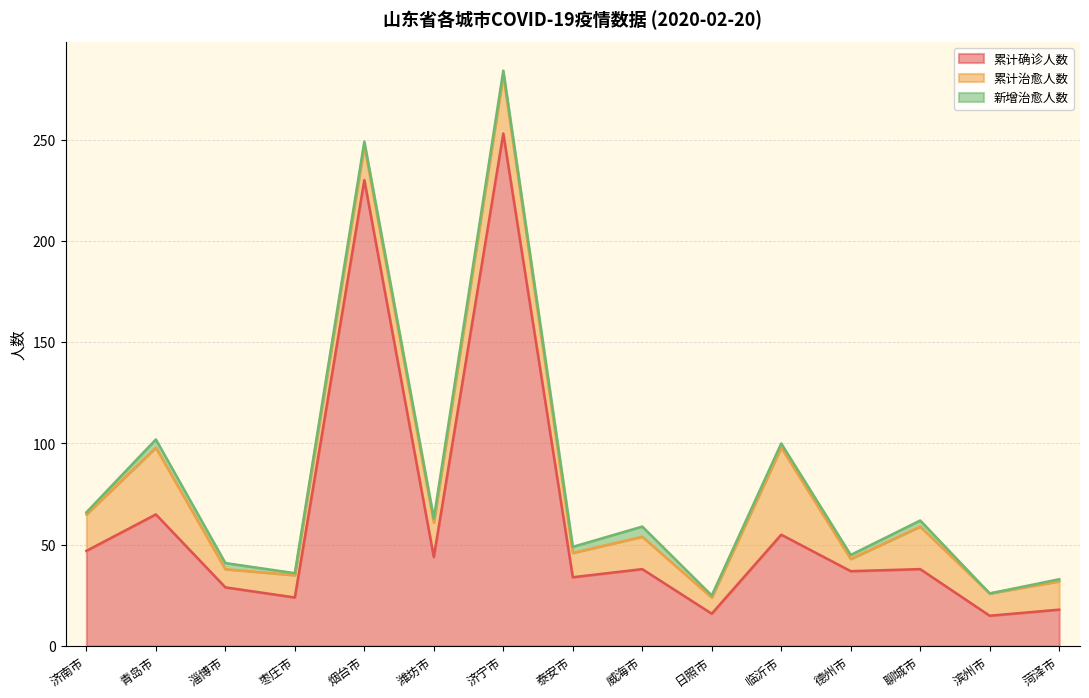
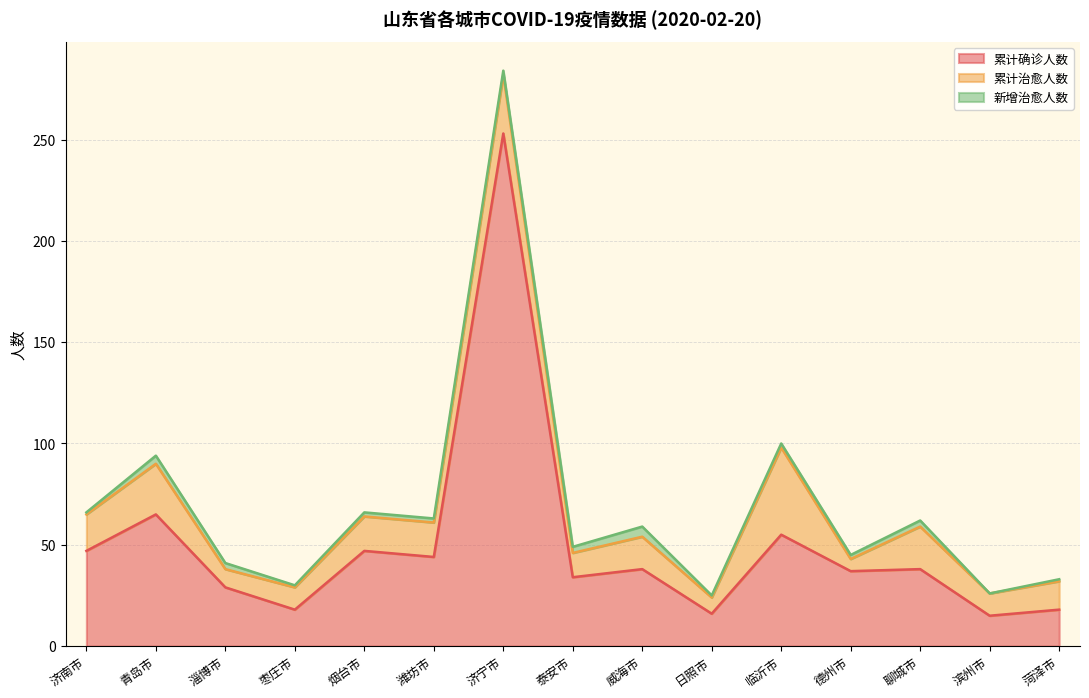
累计治愈人数, 青岛市: 33 -> 25
累计确诊人数, 枣庄市: 24 -> 18
累计确诊人数, 烟台市: 230 -> 47
